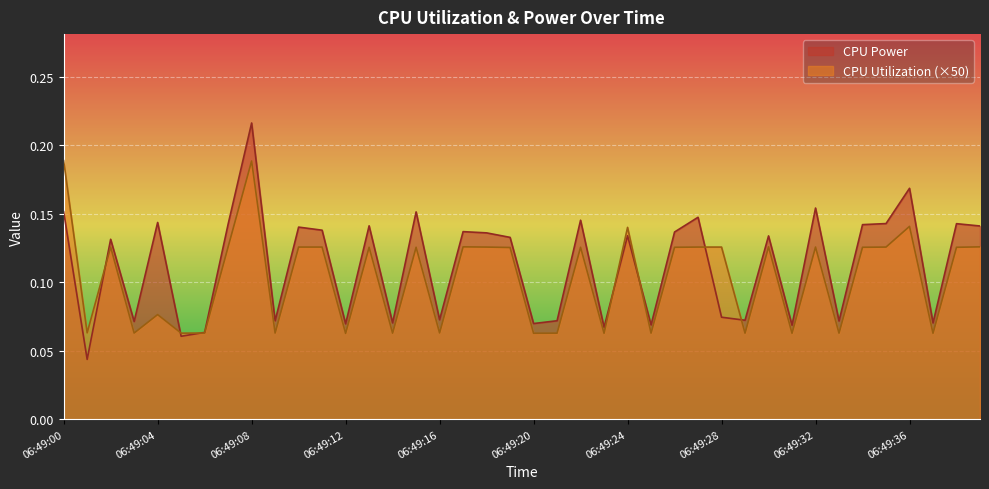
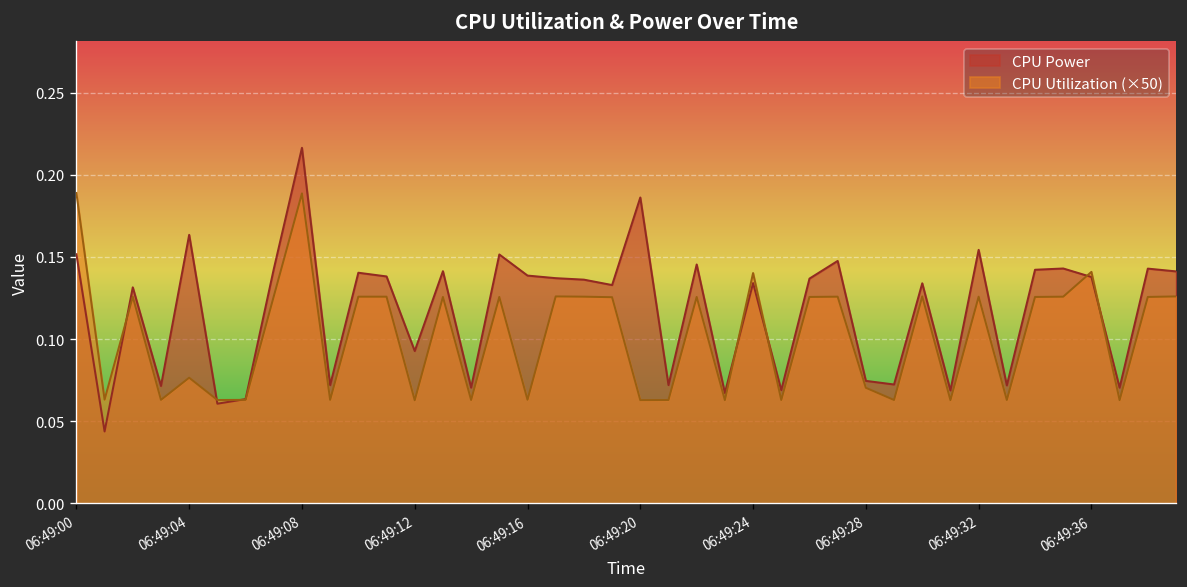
CPU Power, 06:49:04: 0.144 -> 0.163
CPU Power, 06:49:12: 0.070 -> 0.093
CPU Power, 06:49:16: 0.073 -> 0.139
CPU Power, 06:49:20: 0.070 -> 0.186
CPU Utilization (×50), 06:49:28: 0.126 -> 0.070
CPU Power, 06:49:36: 0.169 -> 0.138
